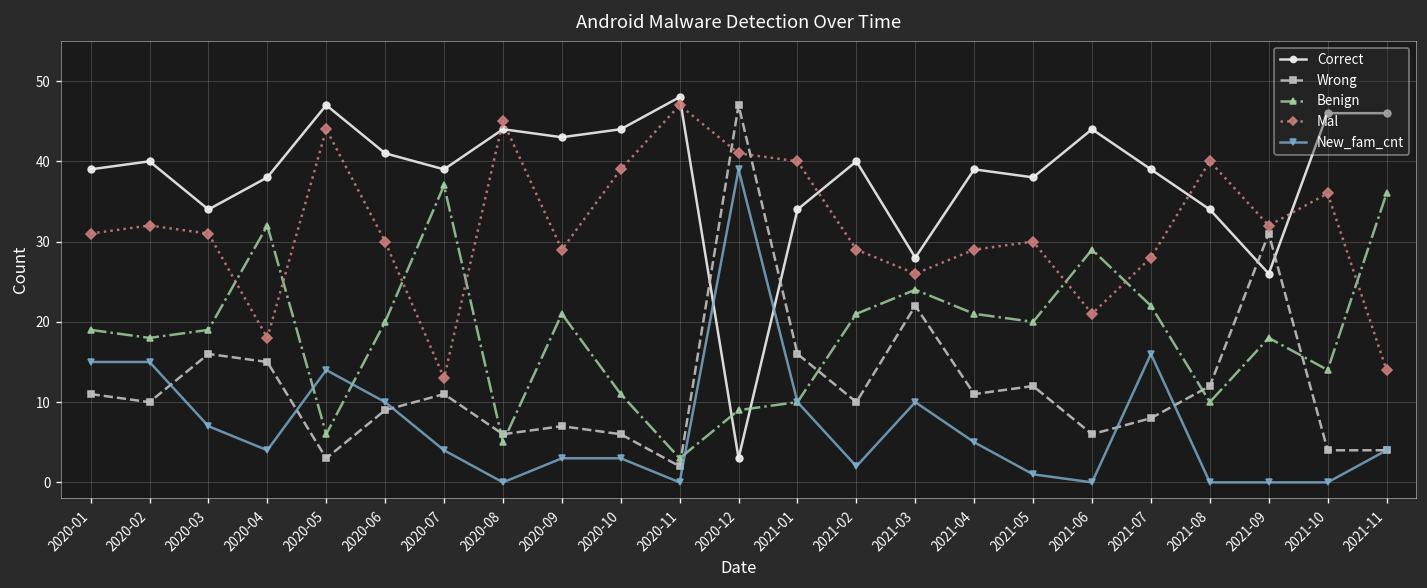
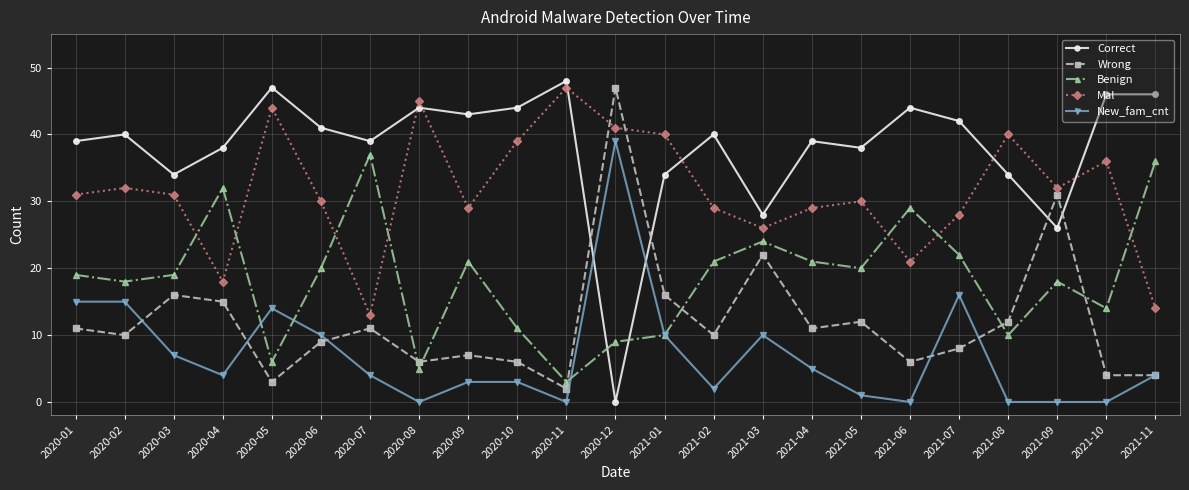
Correct, 2020-12: 3 -> 0
Correct, 2021-07: 39 -> 42
